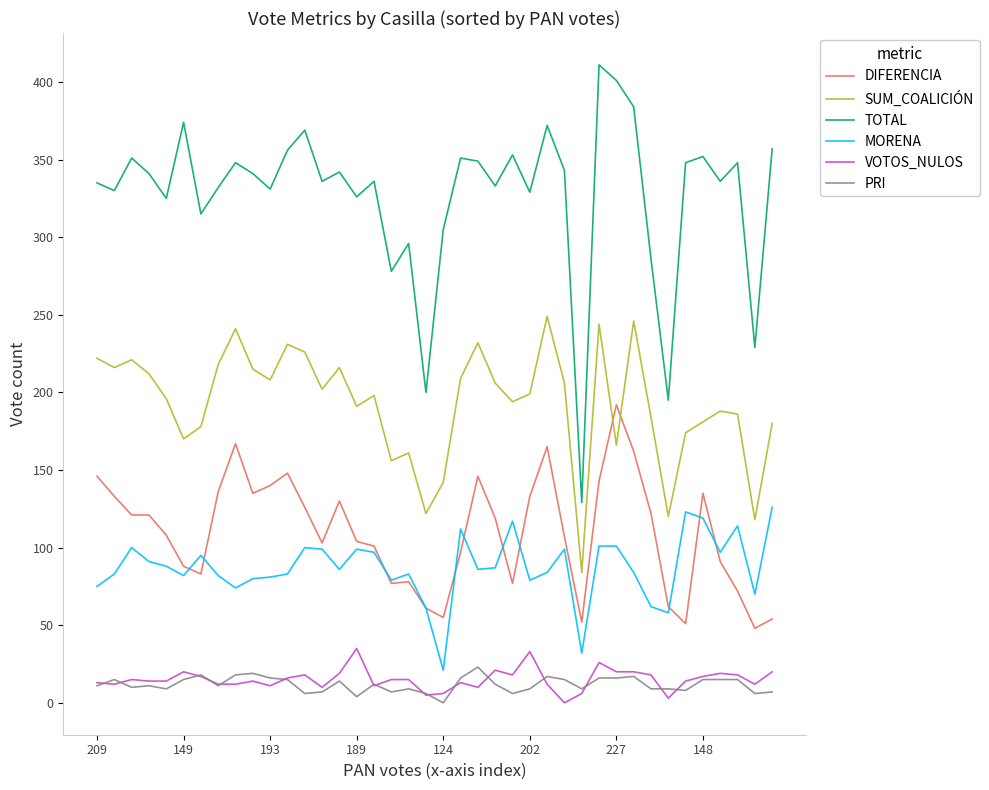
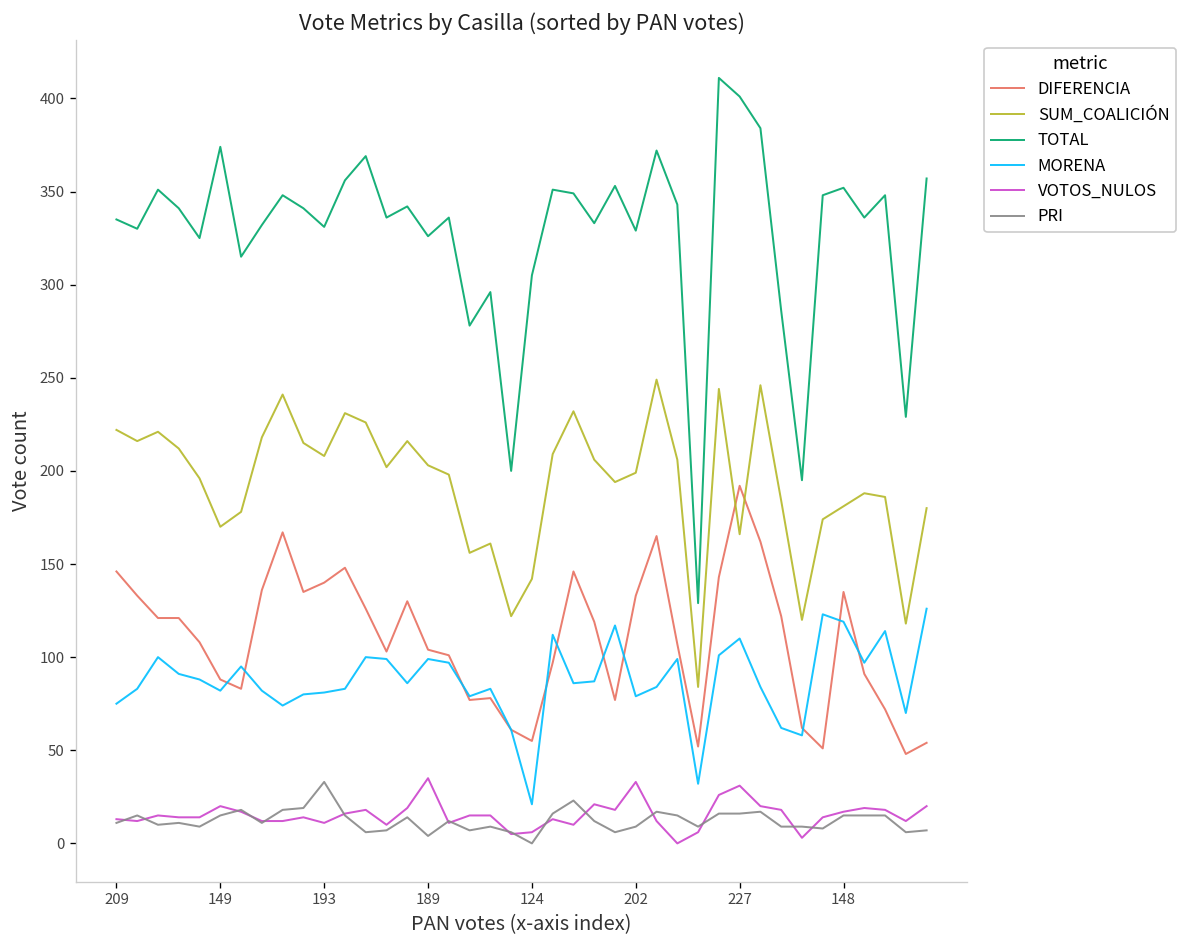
PRI, 193: 16 -> 33
SUM_COALICIÓN, 189: 191 -> 203
MORENA, 227: 101 -> 110
VOTOS_NULOS, 227: 20 -> 31
